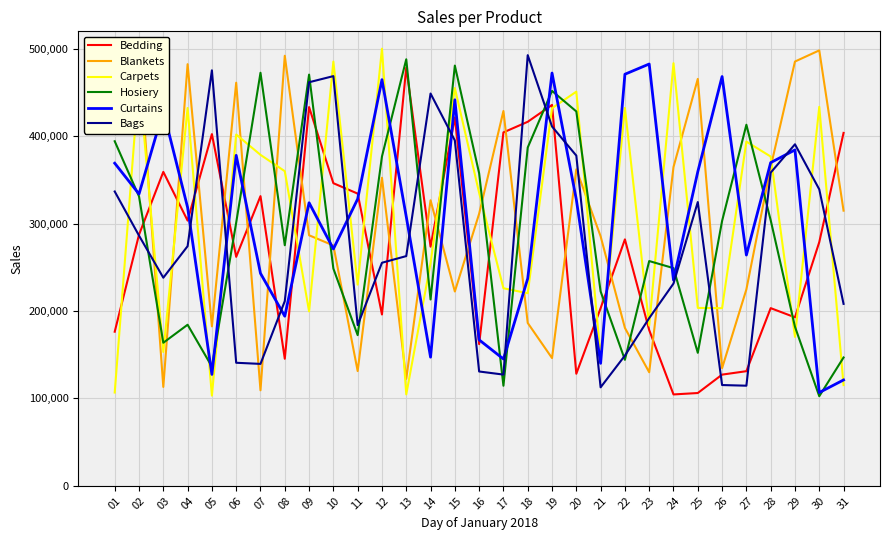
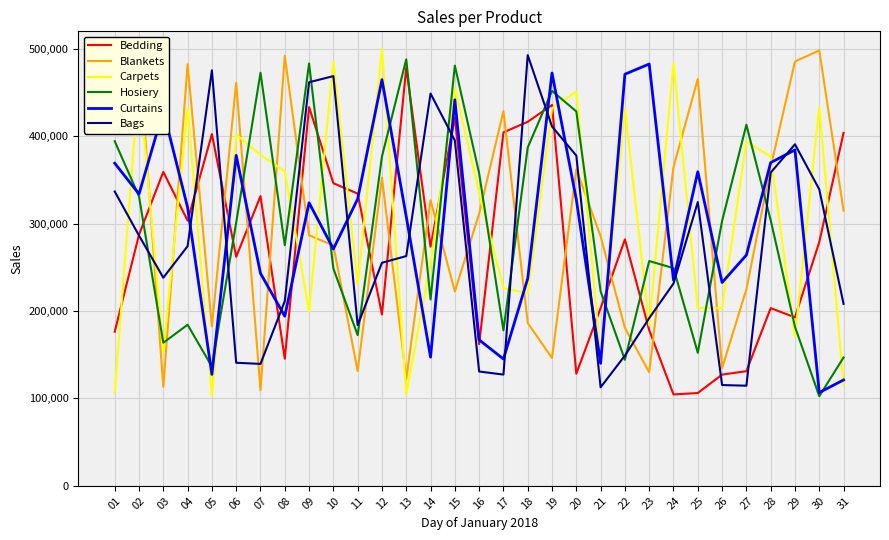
Hosiery, 09: 470,000 -> 480,000
Hosiery, 17: 110,000 -> 180,000
Curtains, 26: 470,000 -> 230,000
